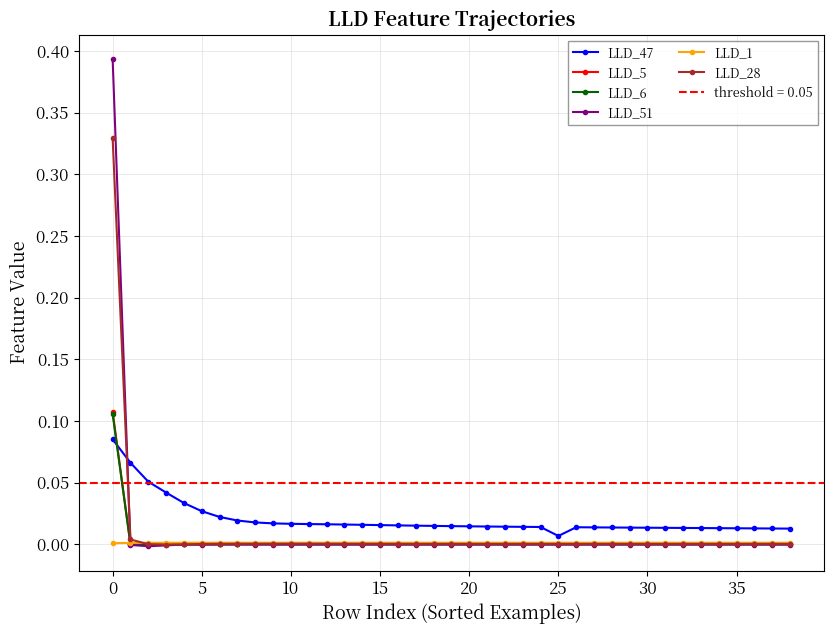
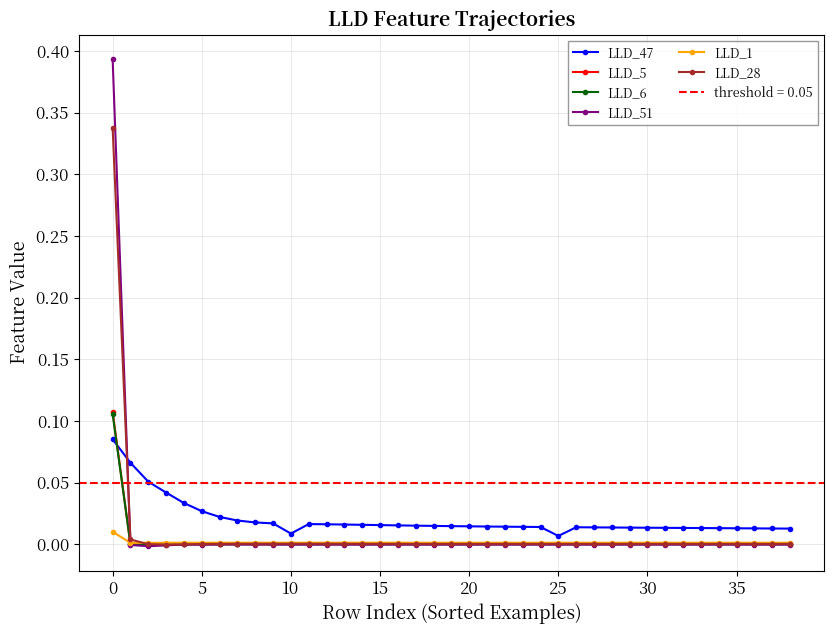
LLD_1, 0: 0.001 -> 0.010
LLD_28, 0: 0.329 -> 0.338
LLD_47, 10: 0.017 -> 0.009
